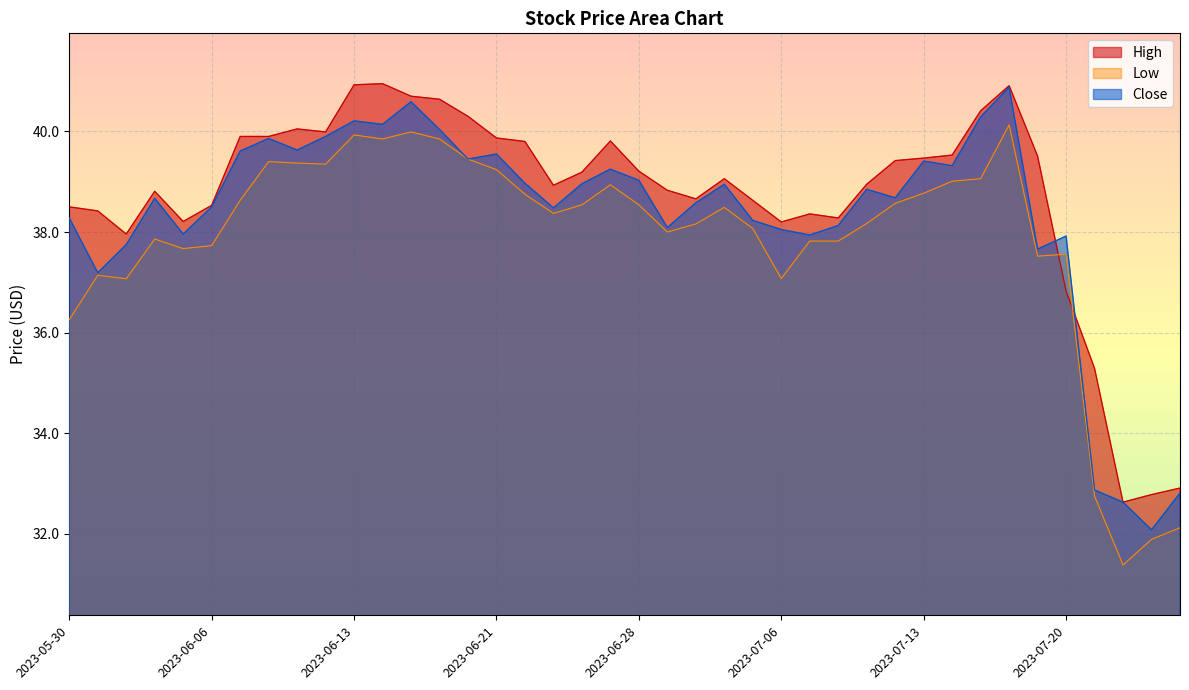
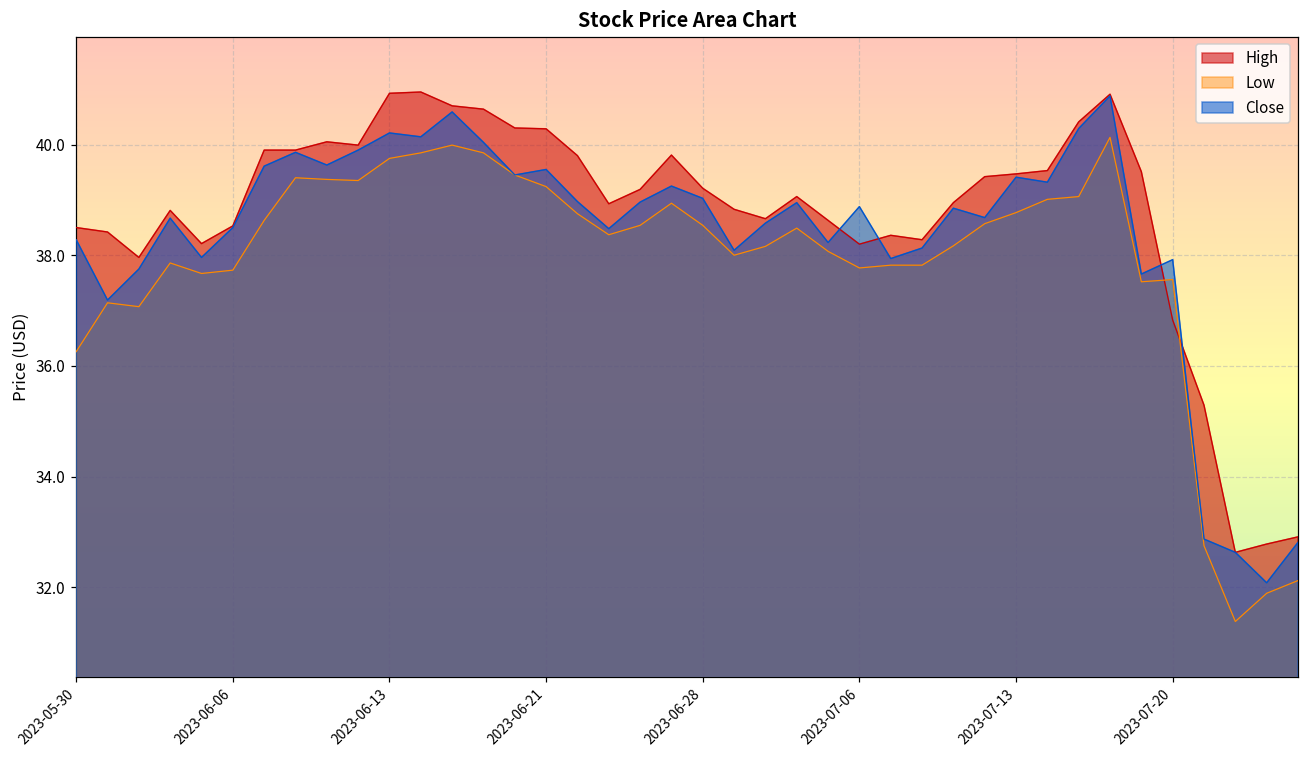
Low, 2023-06-13: 39.9 -> 39.8
High, 2023-06-21: 39.9 -> 40.3
Low, 2023-07-06: 37.1 -> 37.8
Close, 2023-07-06: 38.0 -> 38.9
